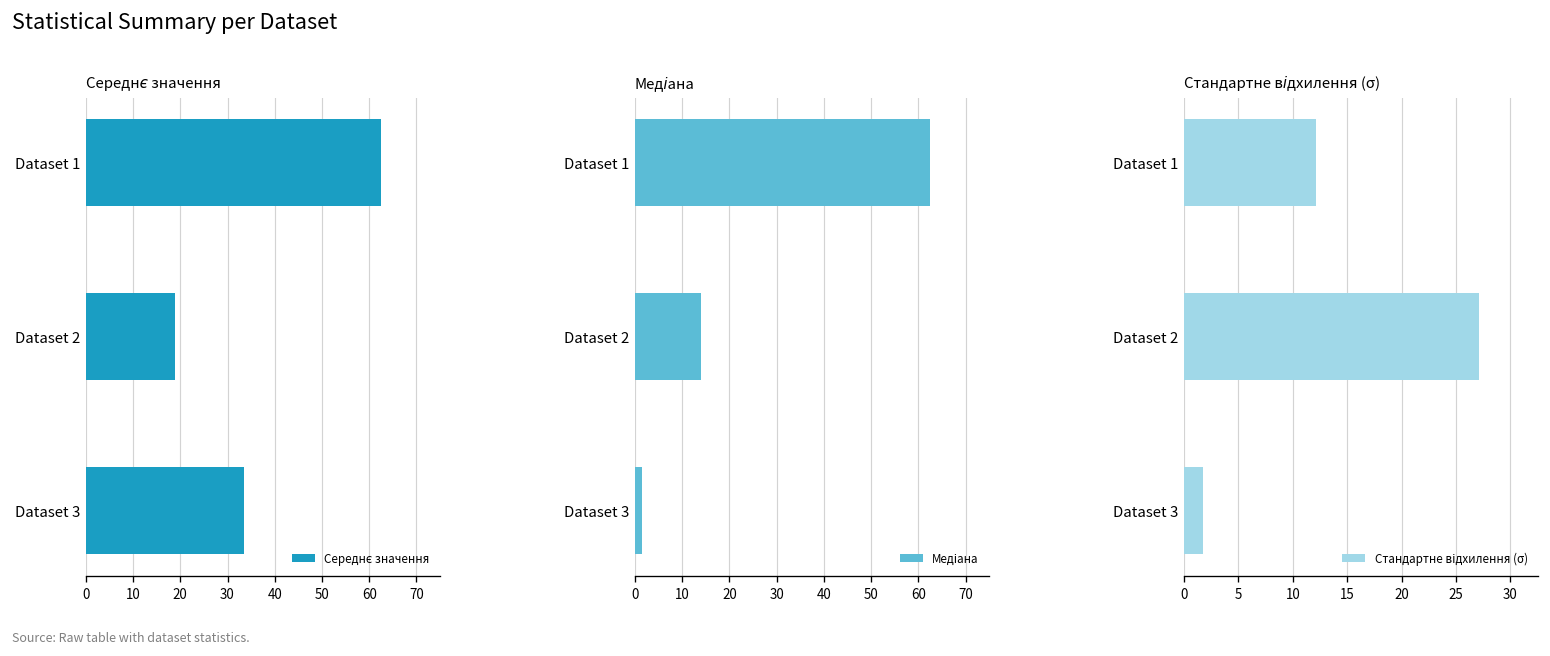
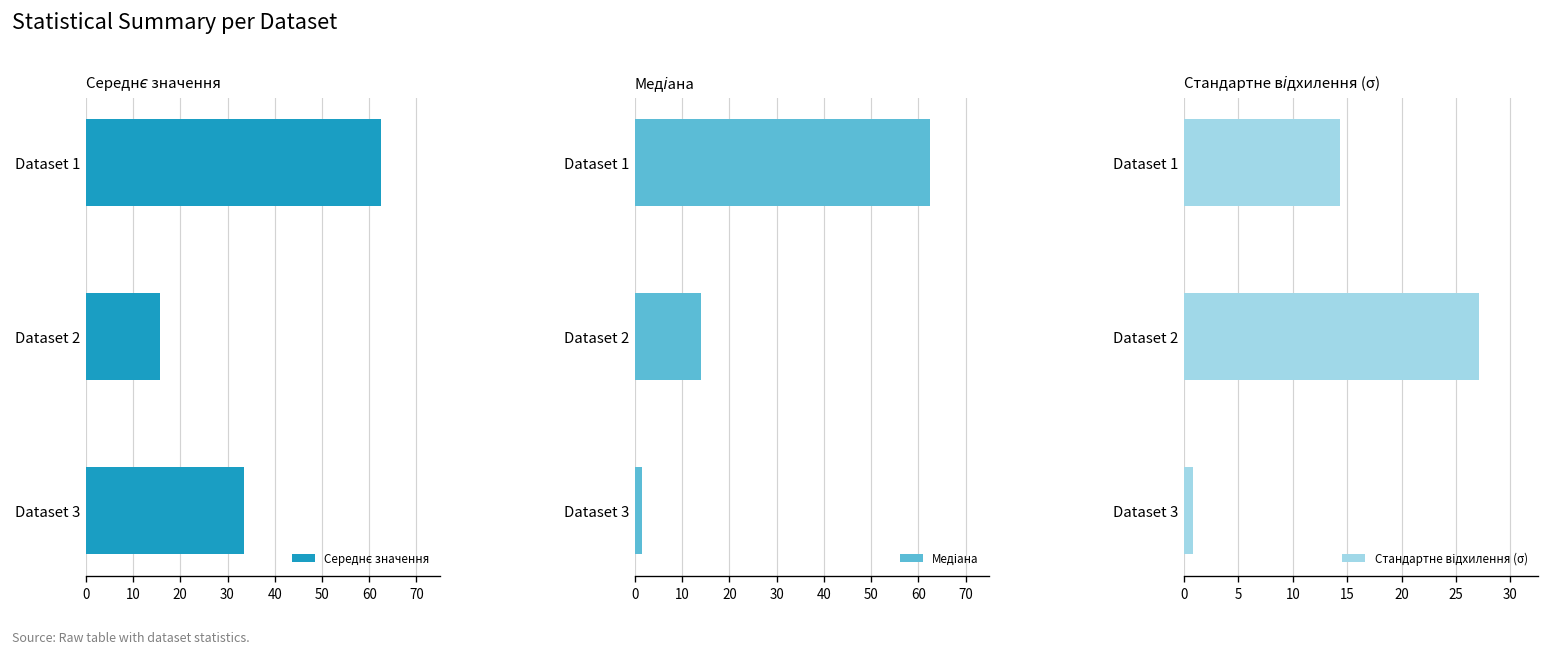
Середнє значення, Dataset 2: 19 -> 16
Стандартне відхилення (σ), Dataset 1: 12 -> 14
Стандартне відхилення (σ), Dataset 3: 2 -> 1
